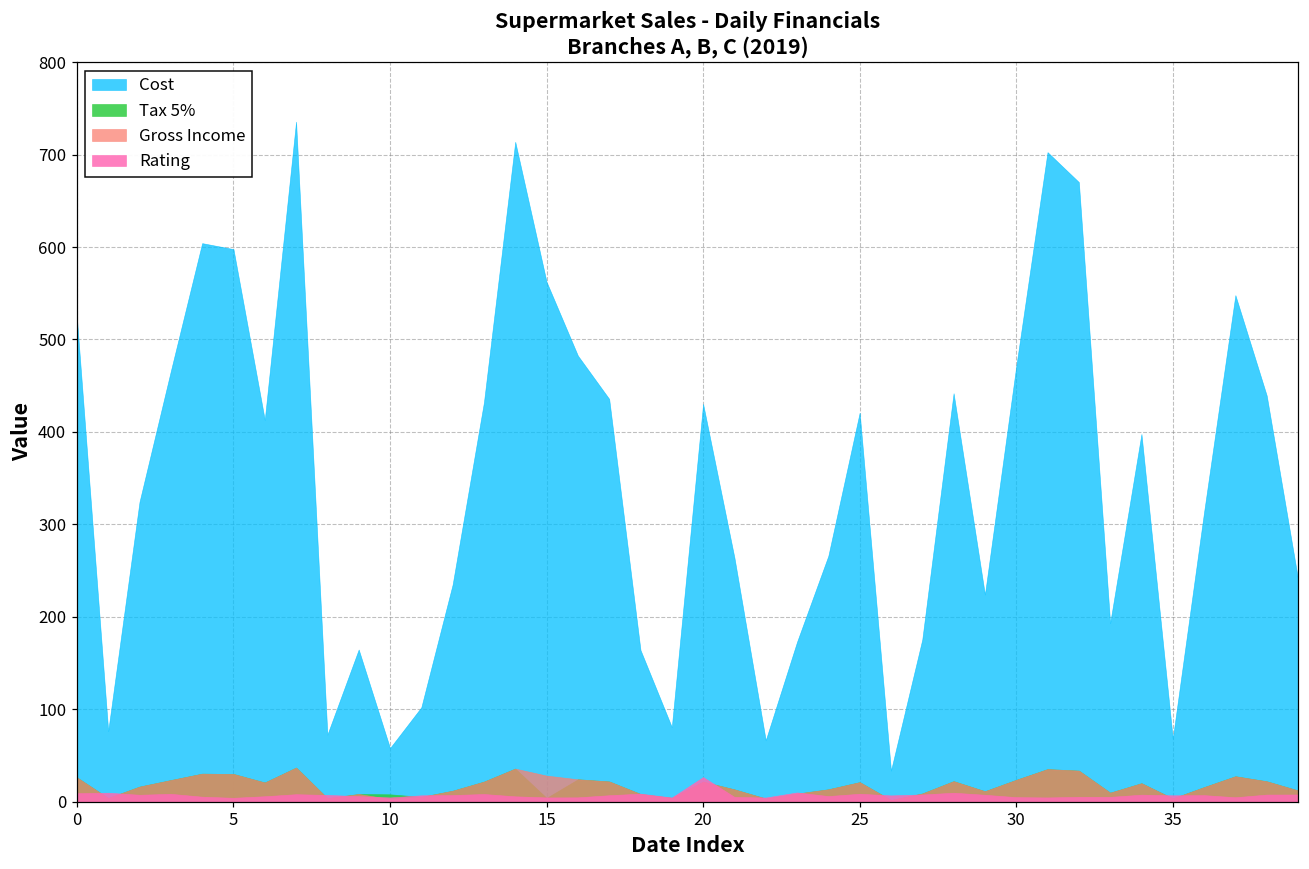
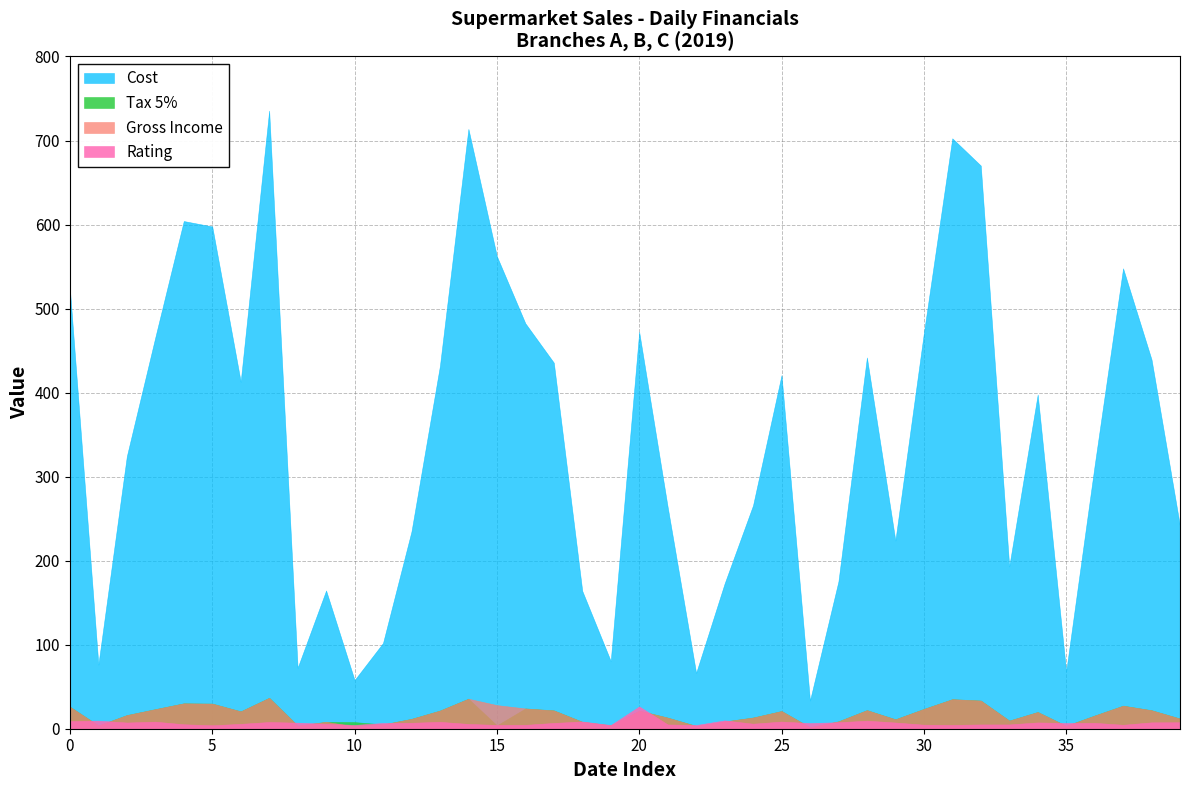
Cost, 20: 430 -> 470
